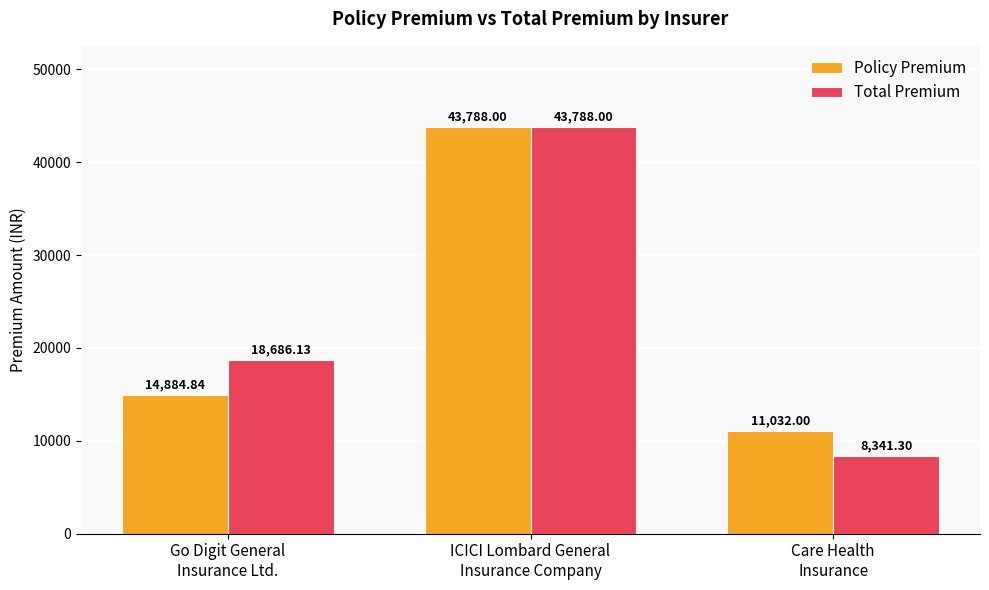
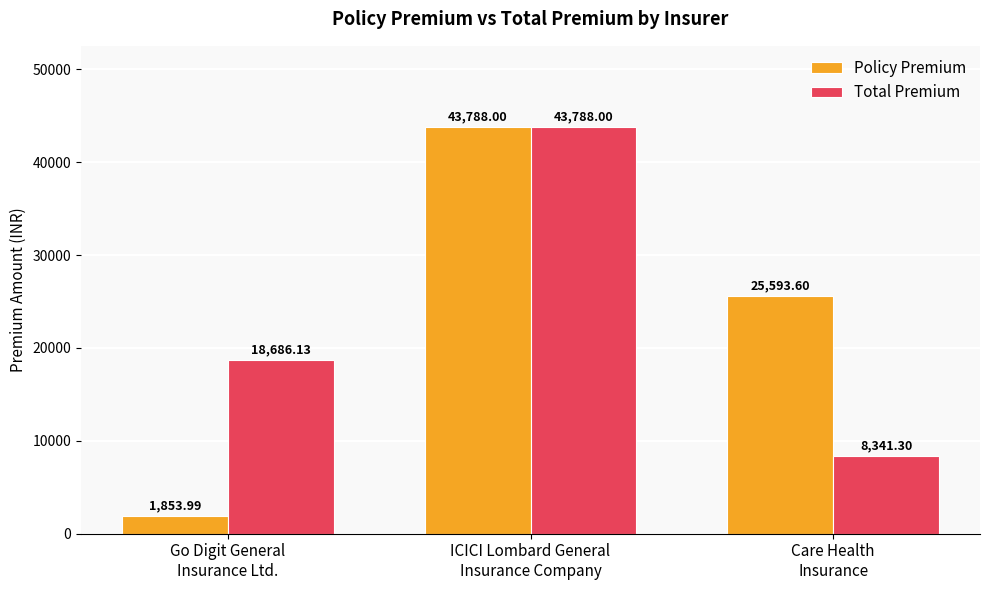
Policy Premium, Go Digit General Insurance Ltd.: 14,884.84 -> 1,853.99
Policy Premium, Care Health Insurance: 11,032.00 -> 25,593.60
